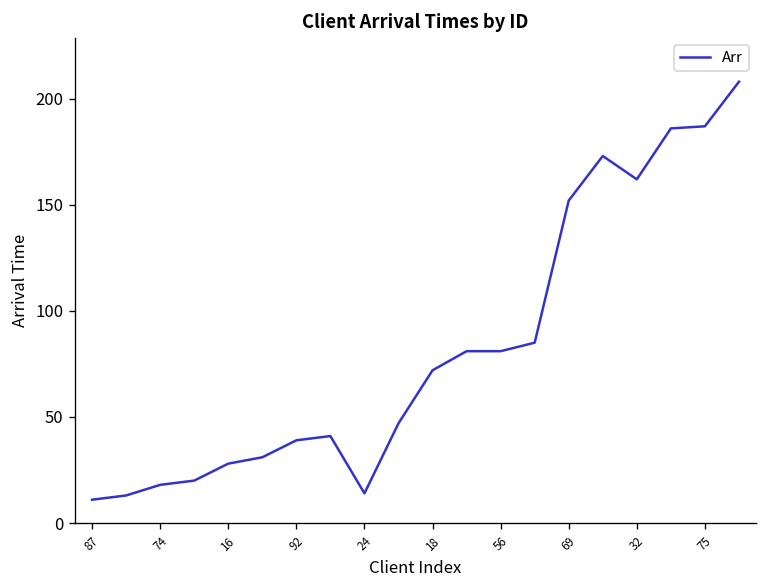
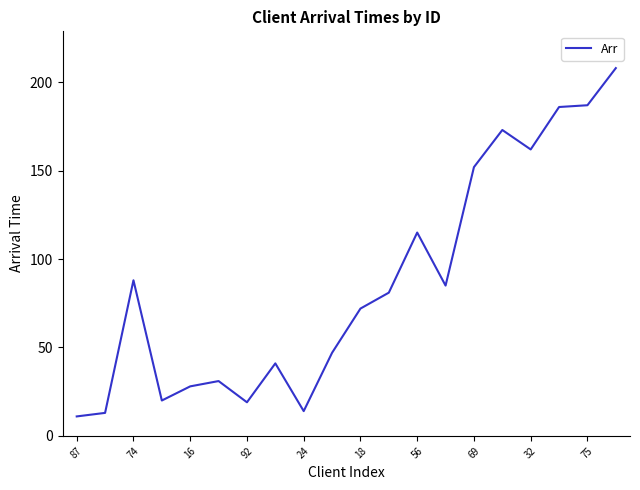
74: 18 -> 88
92: 39 -> 19
56: 81 -> 115
